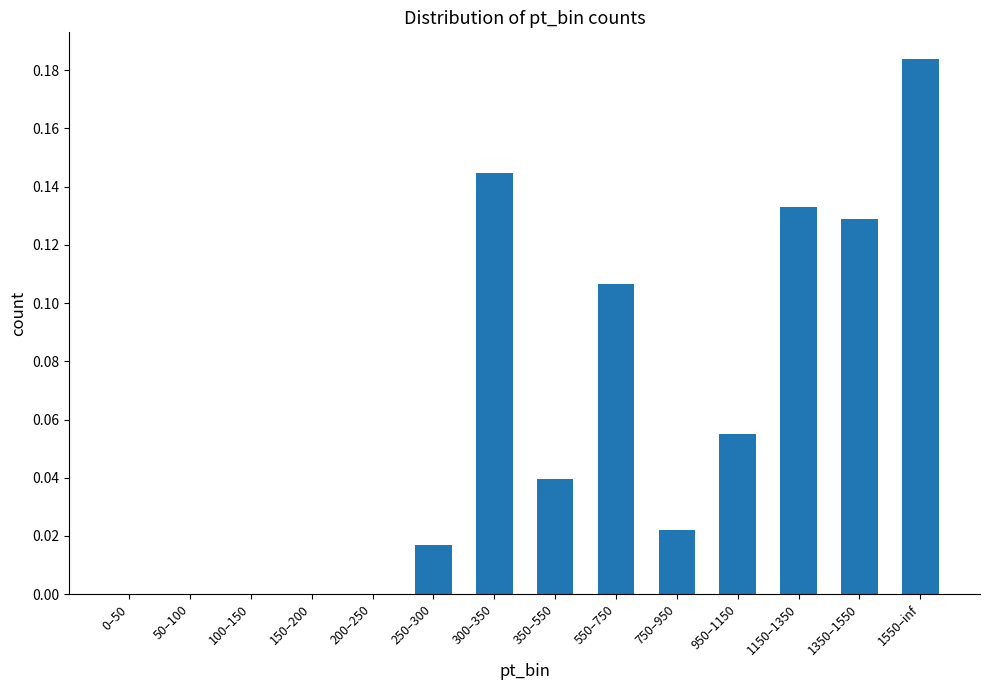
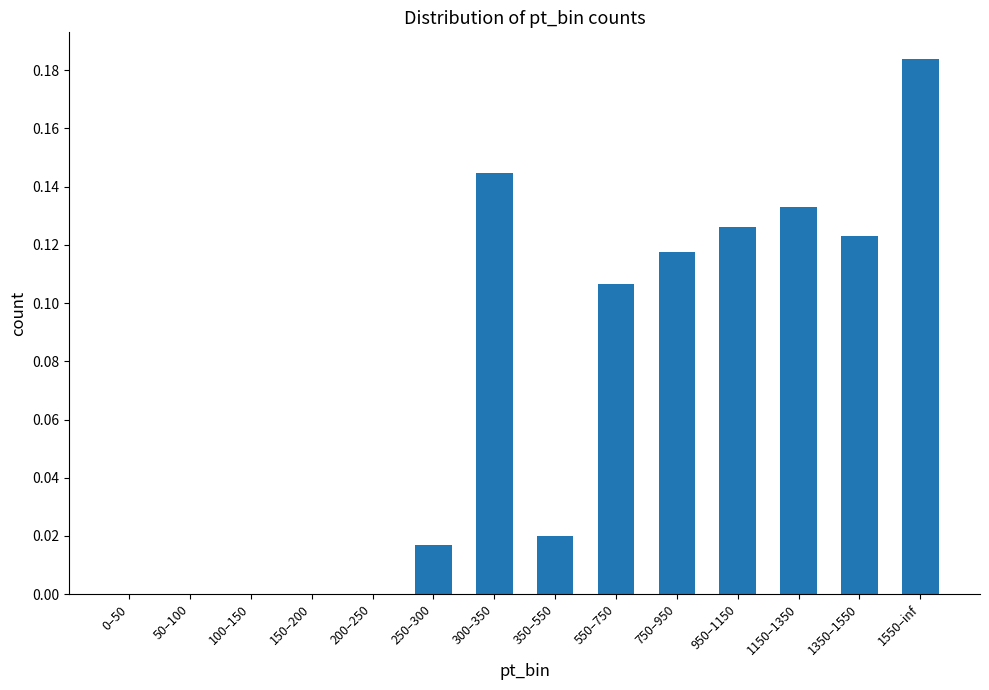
350–550: 0.040 -> 0.020
750–950: 0.022 -> 0.117
950–1150: 0.055 -> 0.126
1350–1550: 0.129 -> 0.123
